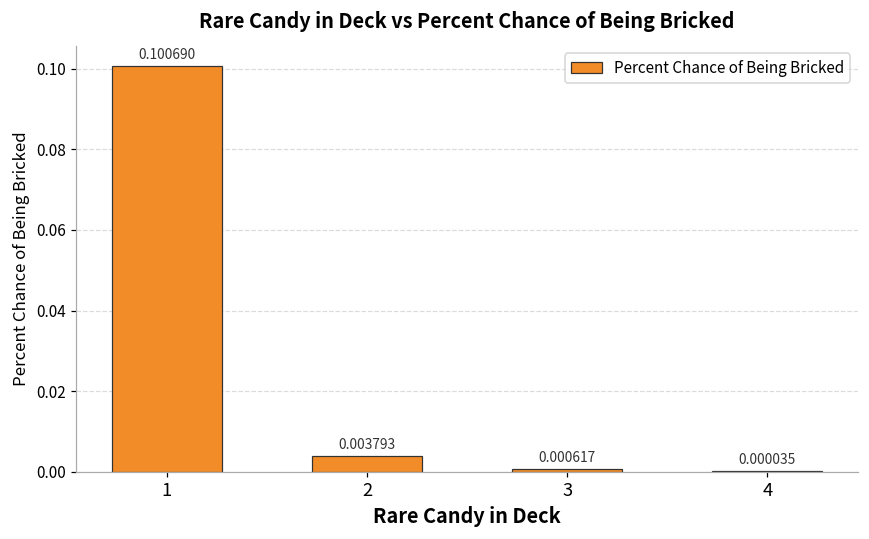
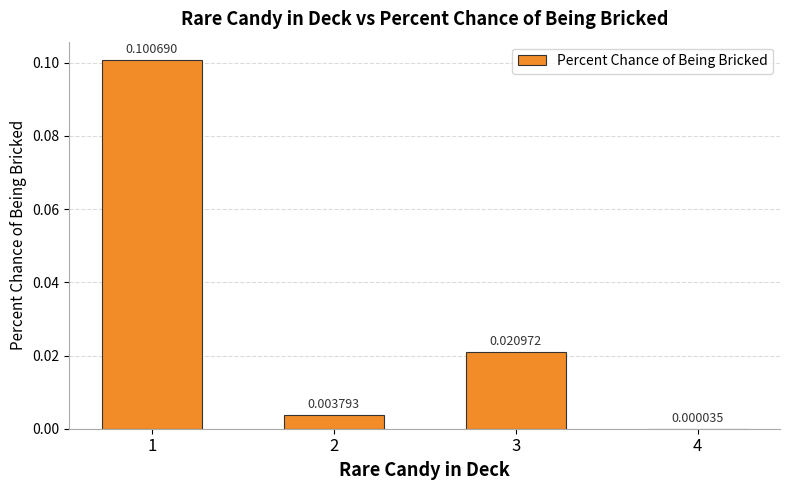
3: 0.000617 -> 0.020972
